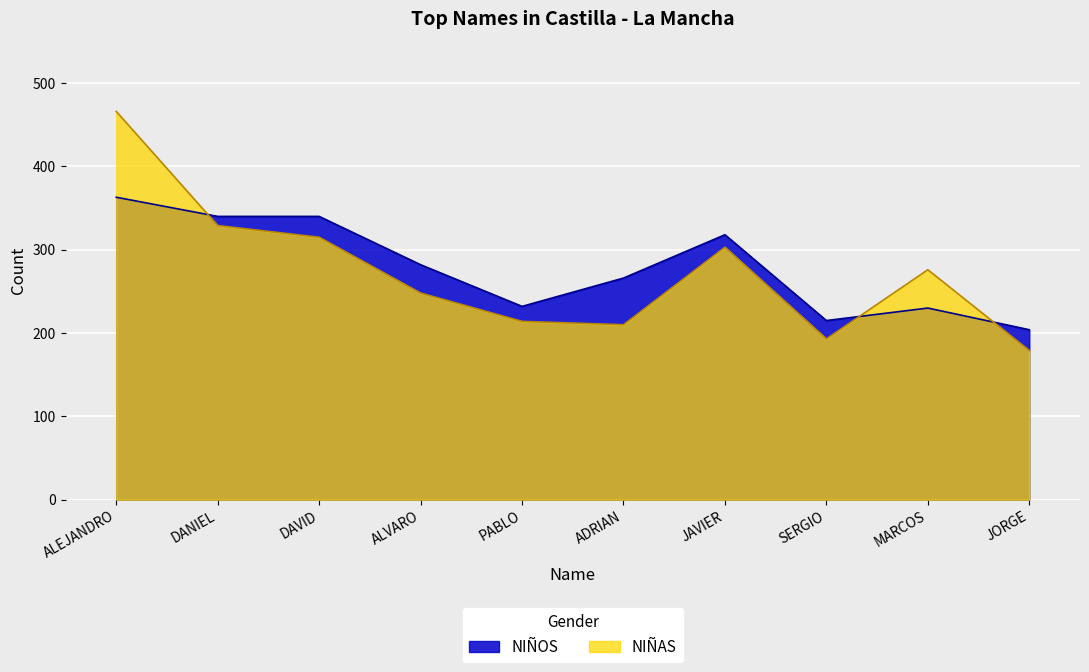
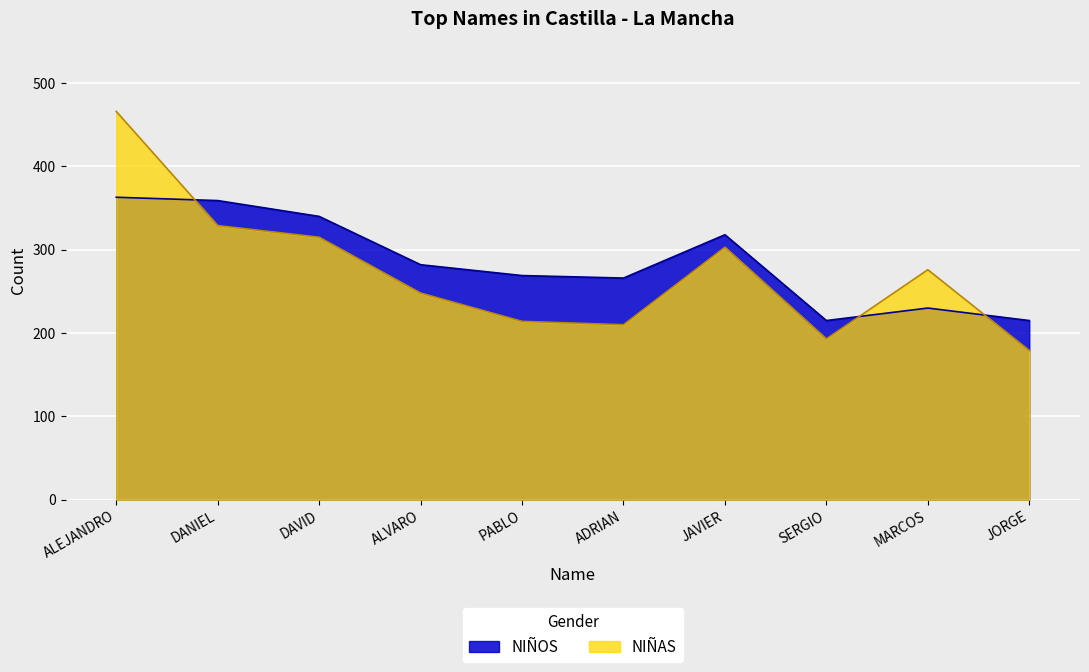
NIÑOS, DANIEL: 340 -> 360
NIÑOS, PABLO: 230 -> 270
NIÑOS, JORGE: 200 -> 220
